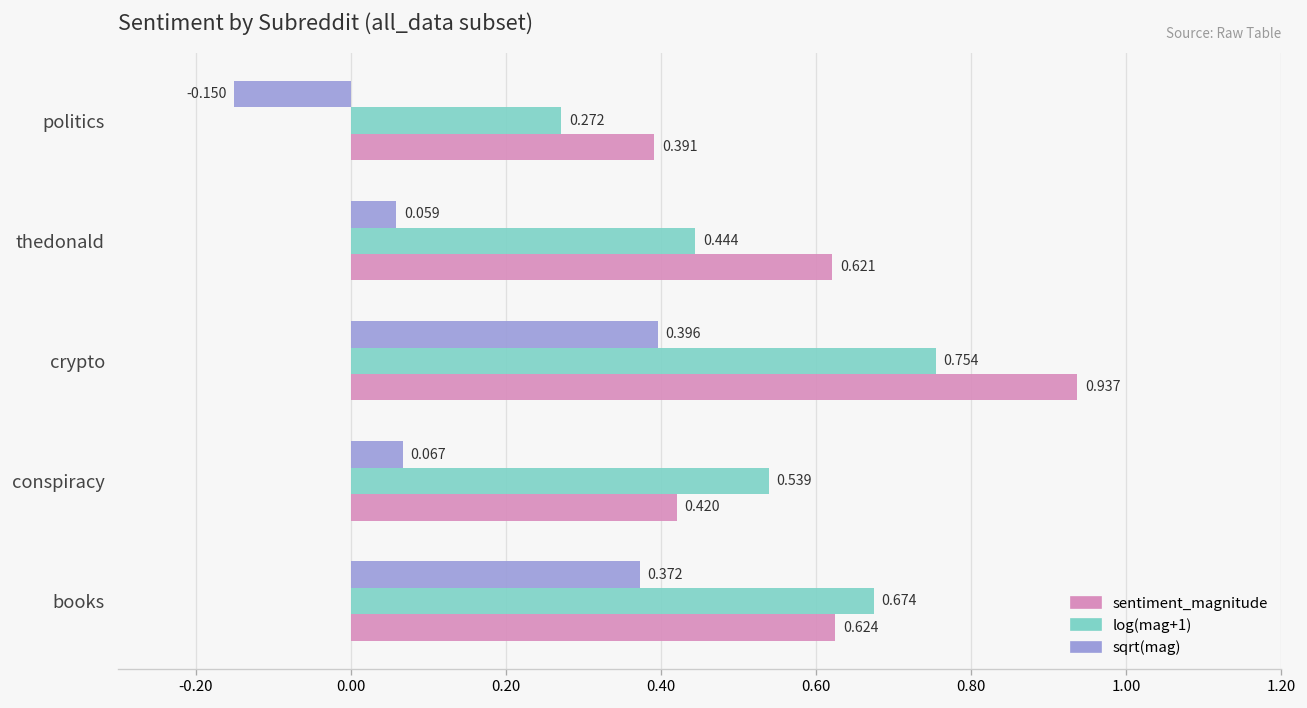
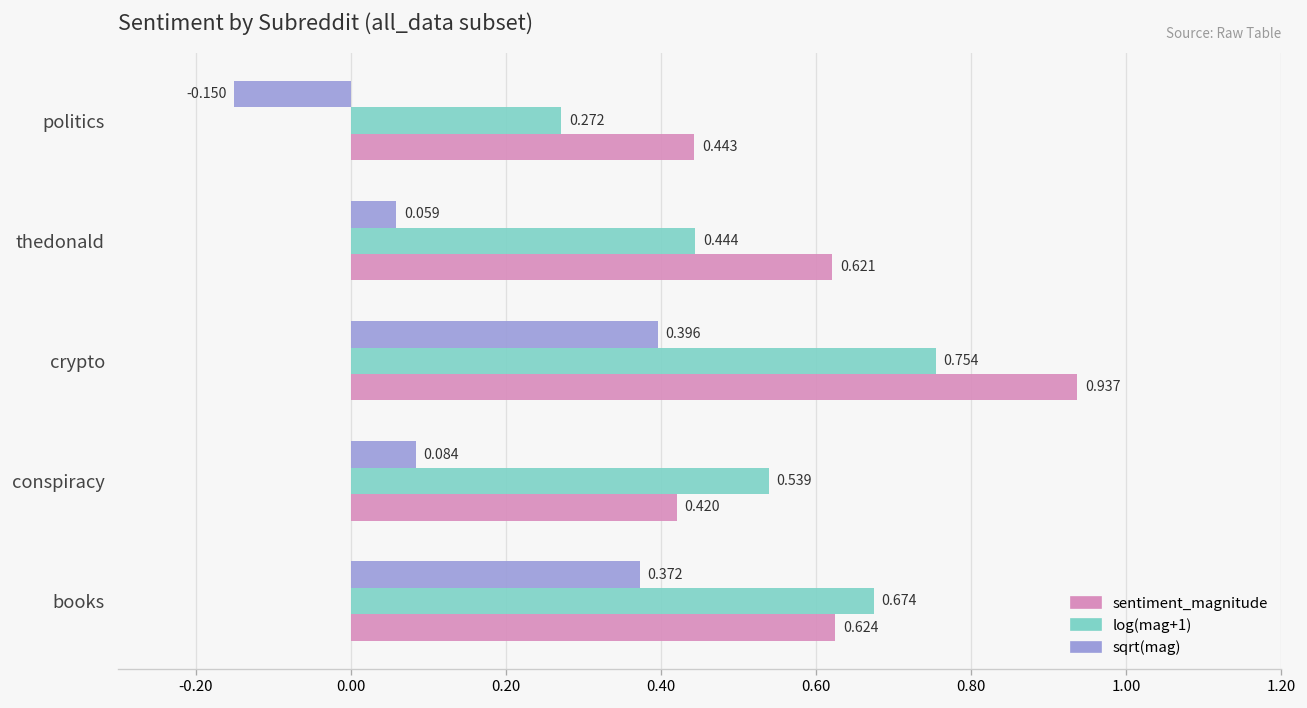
sentiment_magnitude, politics: 0.391 -> 0.443
sqrt(mag), conspiracy: 0.067 -> 0.084
